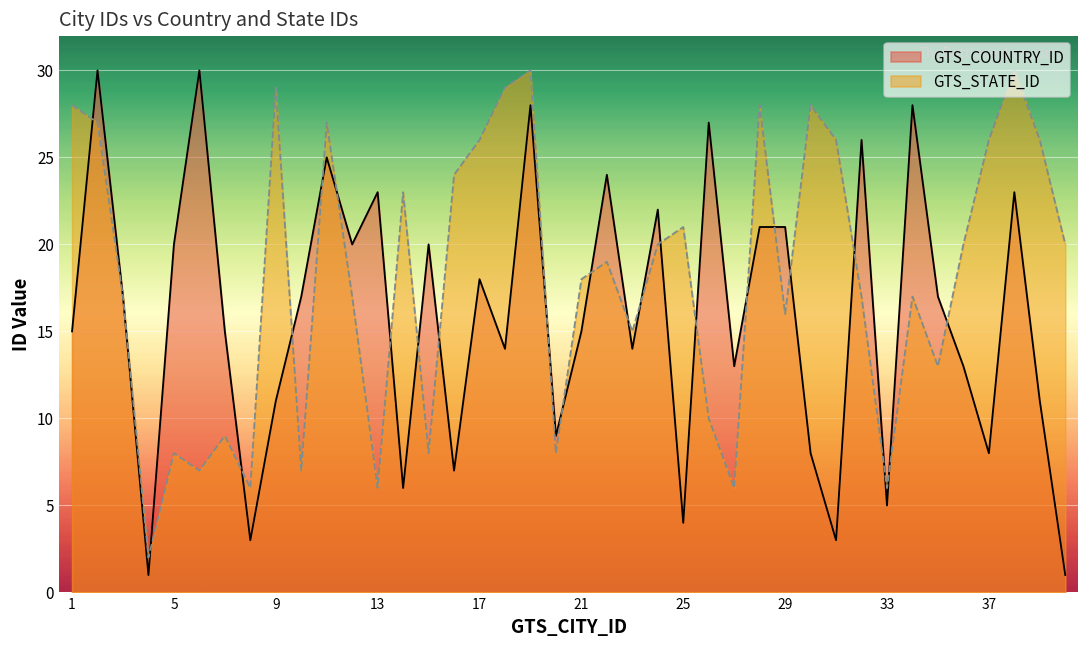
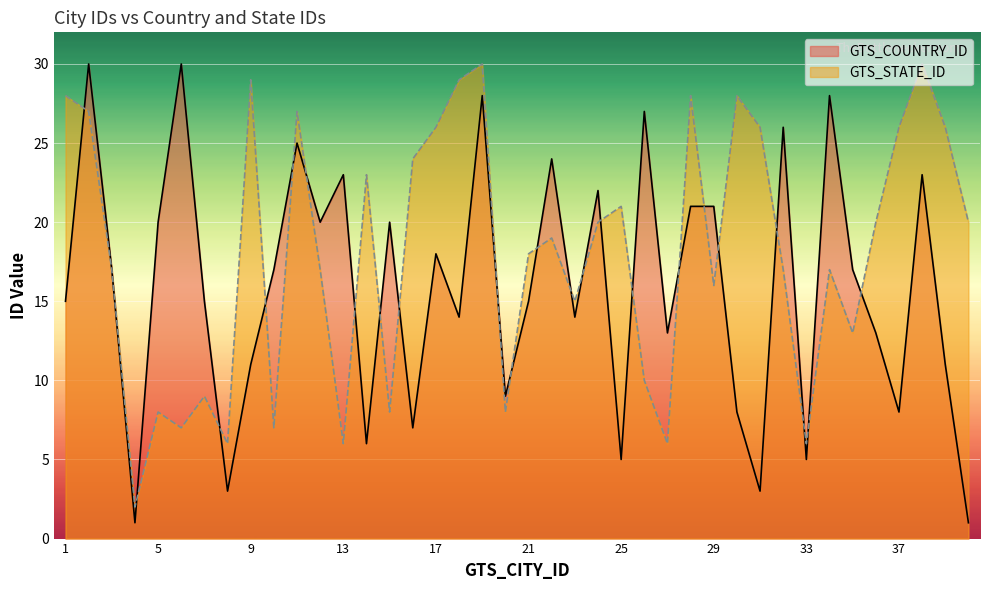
GTS_COUNTRY_ID, 25: 4 -> 5
